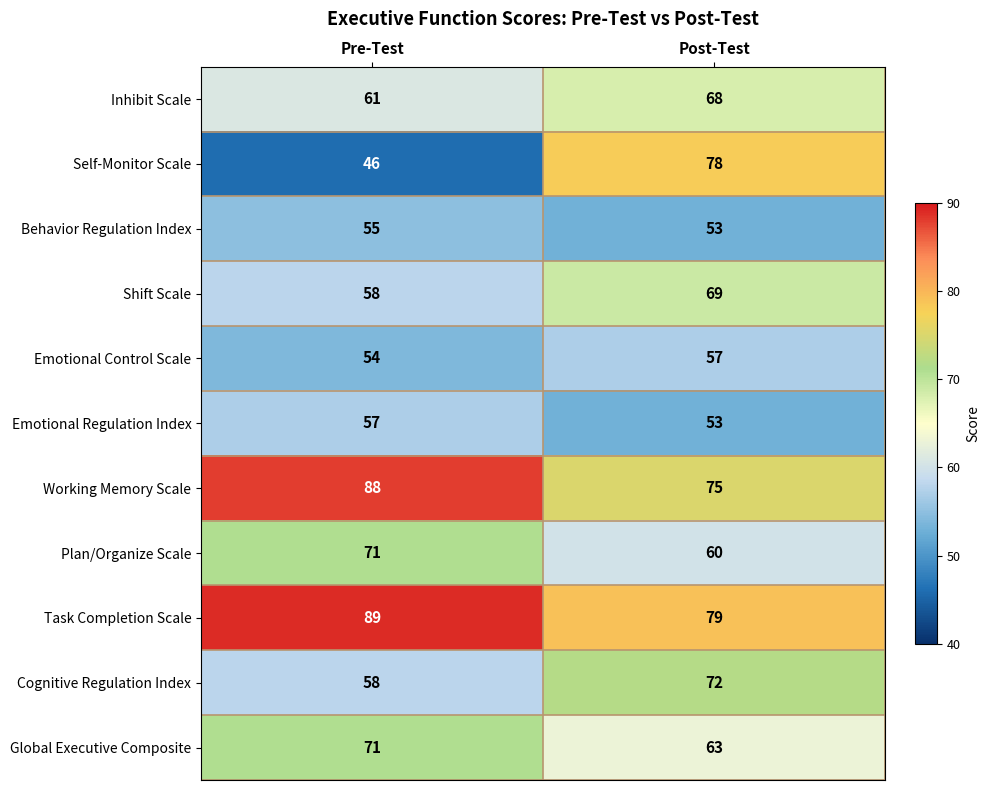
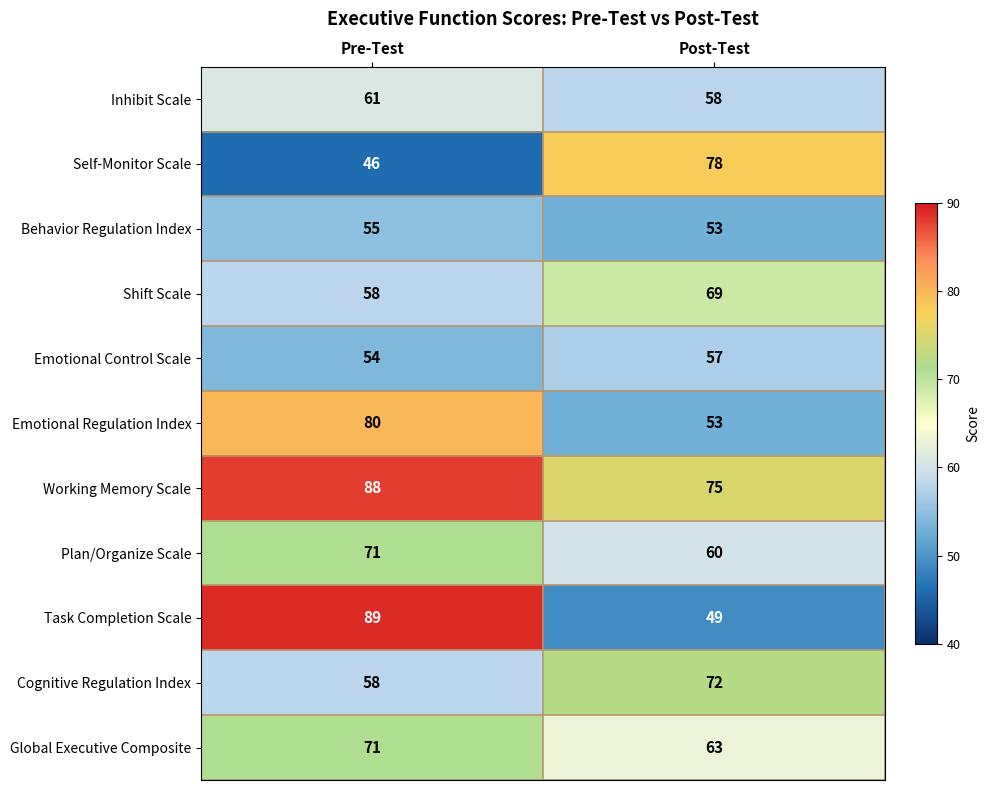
Inhibit Scale, Post-Test: 68 -> 58
Emotional Regulation Index, Pre-Test: 57 -> 80
Task Completion Scale, Post-Test: 79 -> 49
